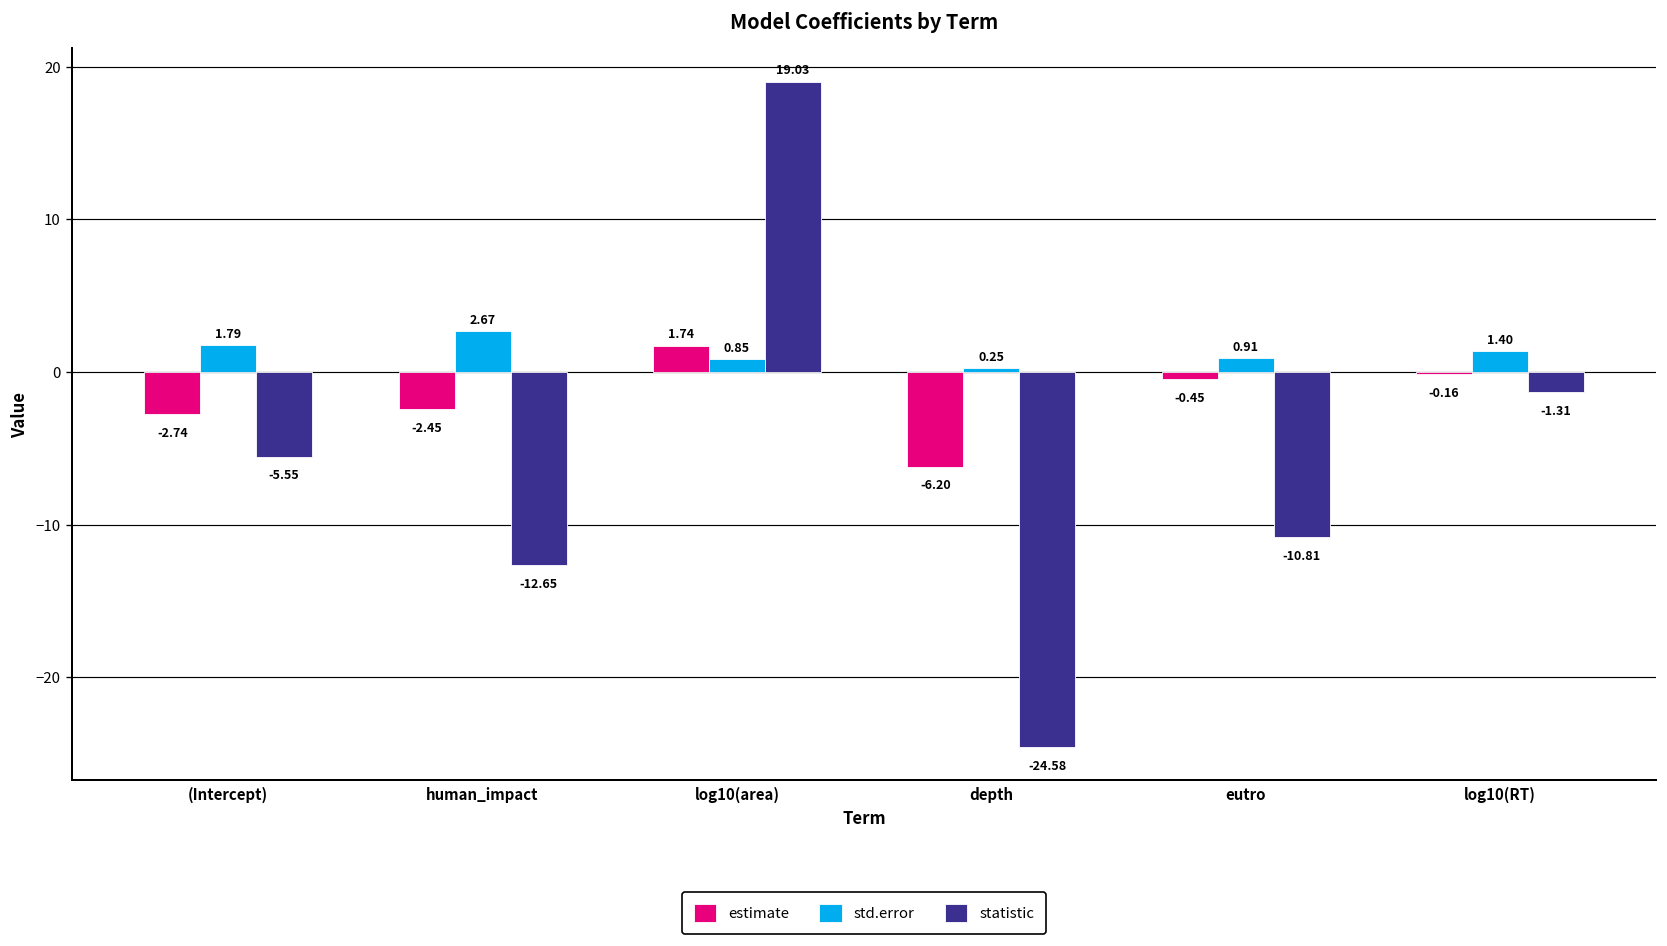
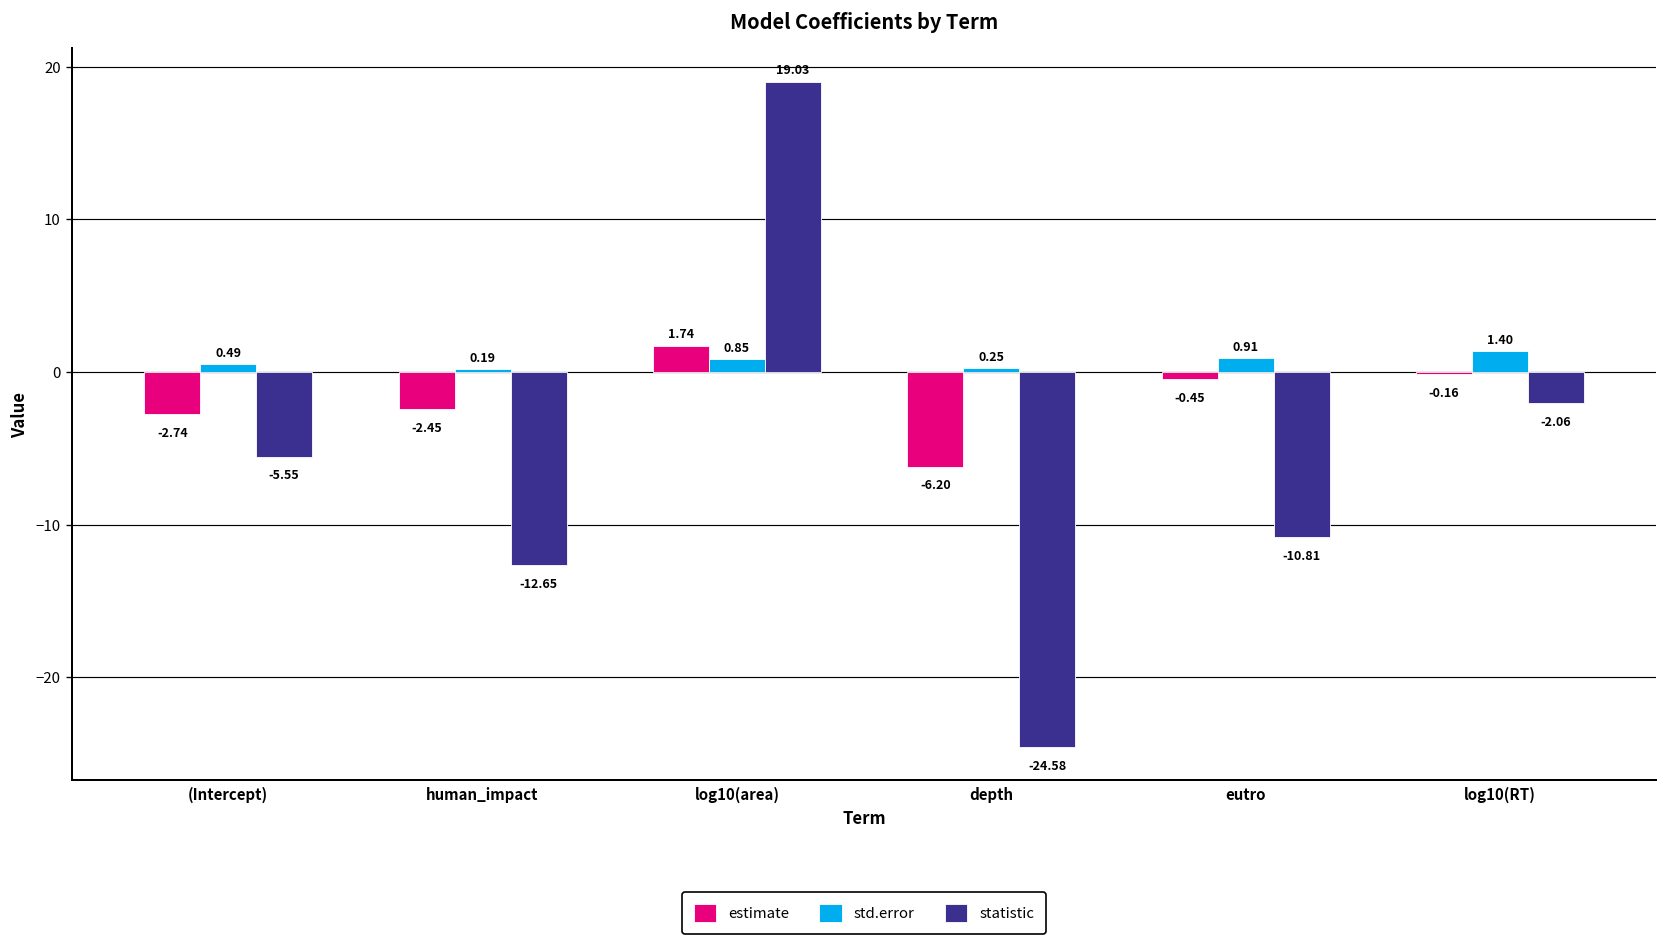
std.error, (Intercept): 1.79 -> 0.49
std.error, human_impact: 2.67 -> 0.19
statistic, log10(RT): -1.31 -> -2.06
